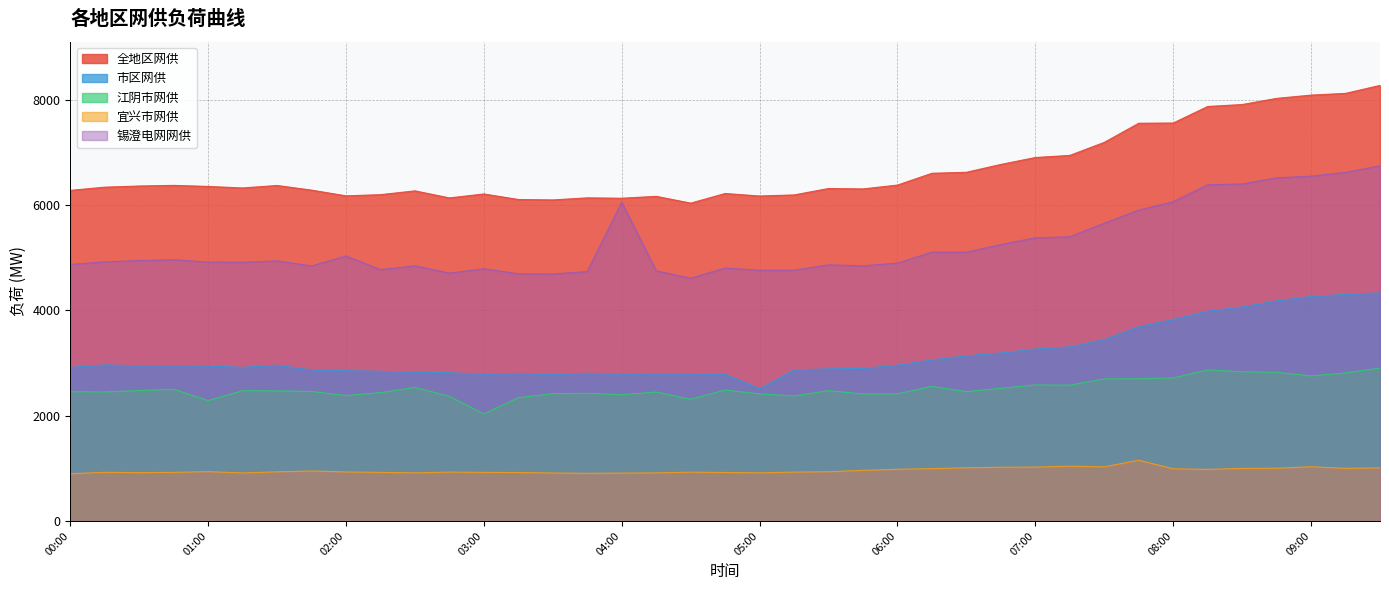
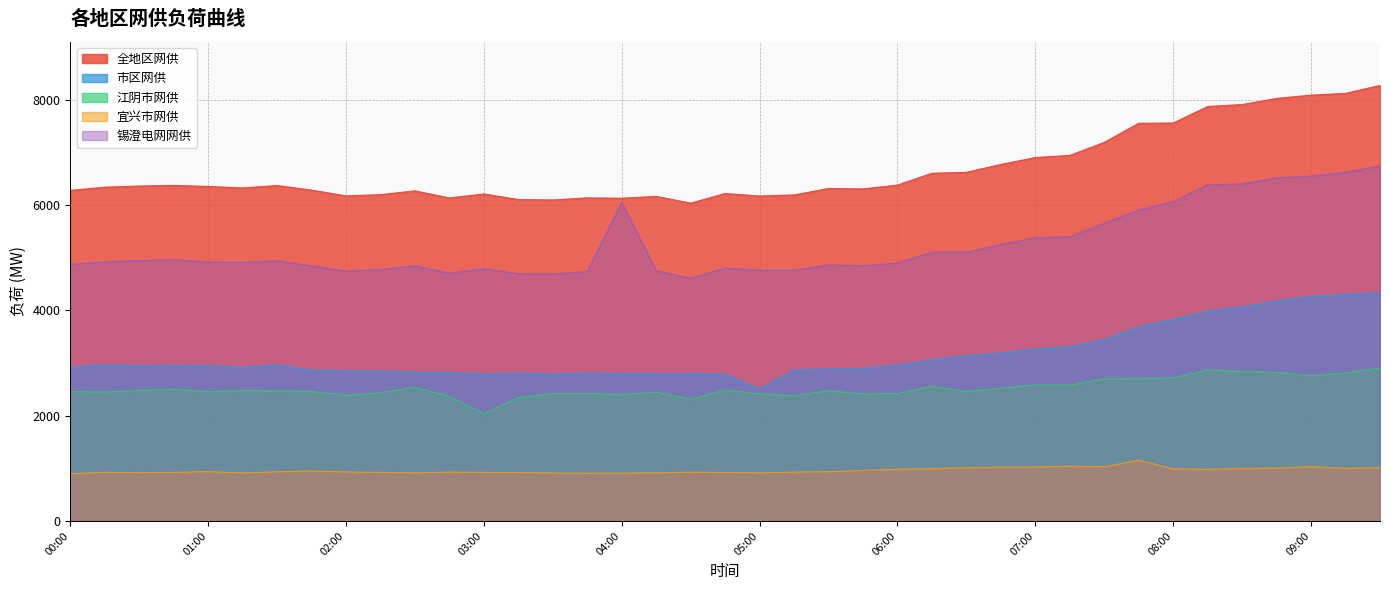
江阴市网供, 01:00: 2300 -> 2500
锡澄电网网供, 02:00: 5000 -> 4700
